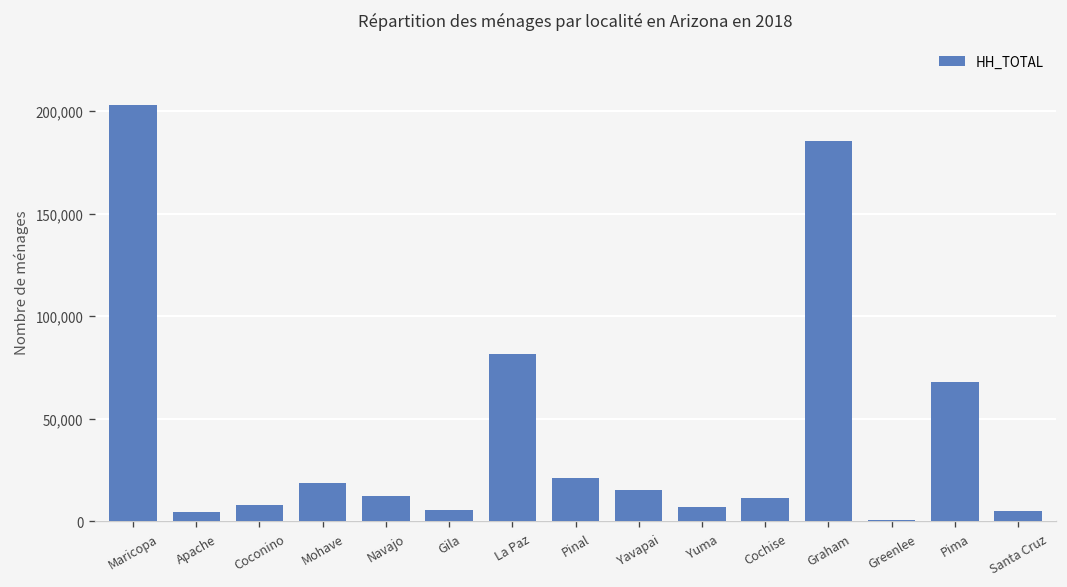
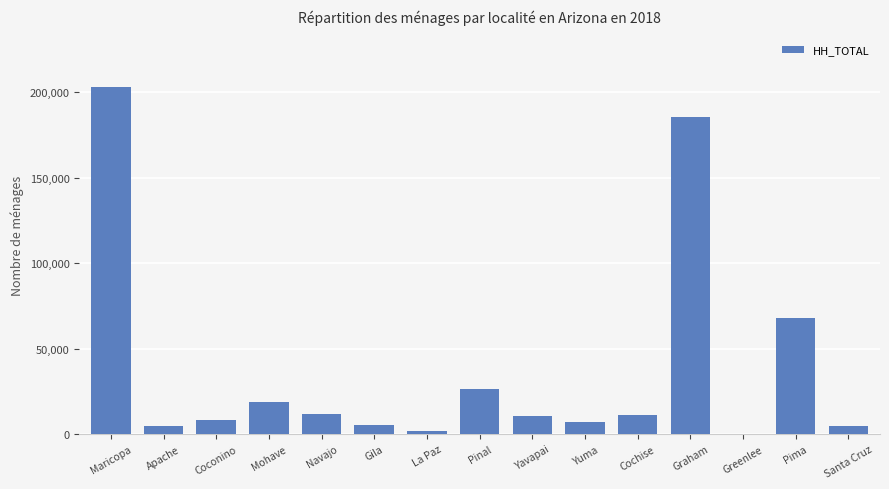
La Paz: 82,000 -> 2,000
Pinal: 21,000 -> 26,000
Yavapai: 15,000 -> 11,000
